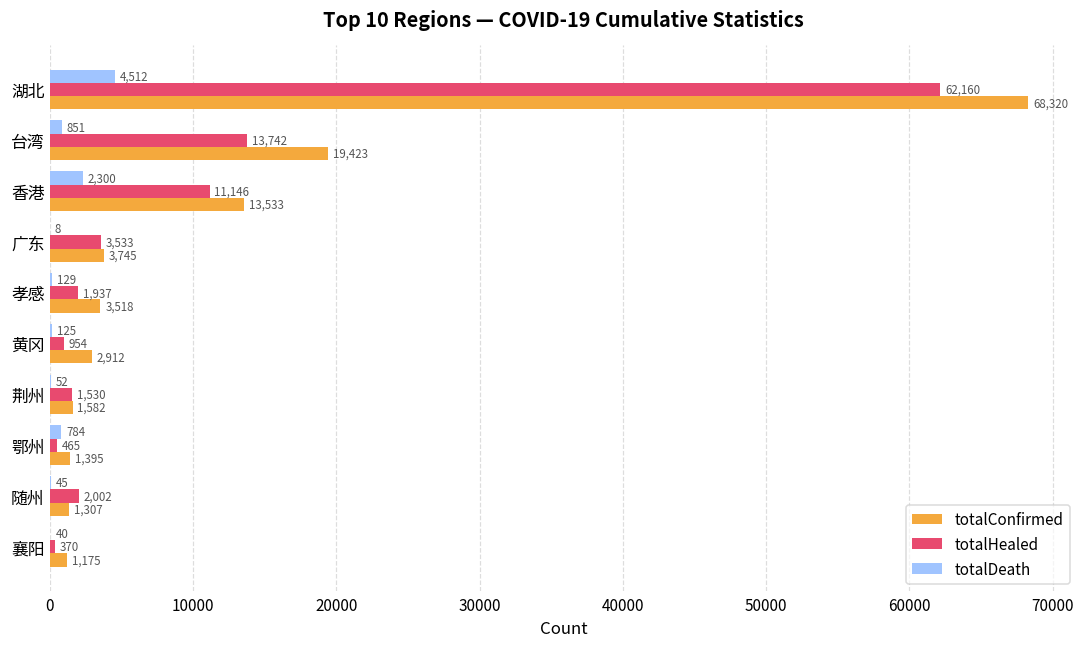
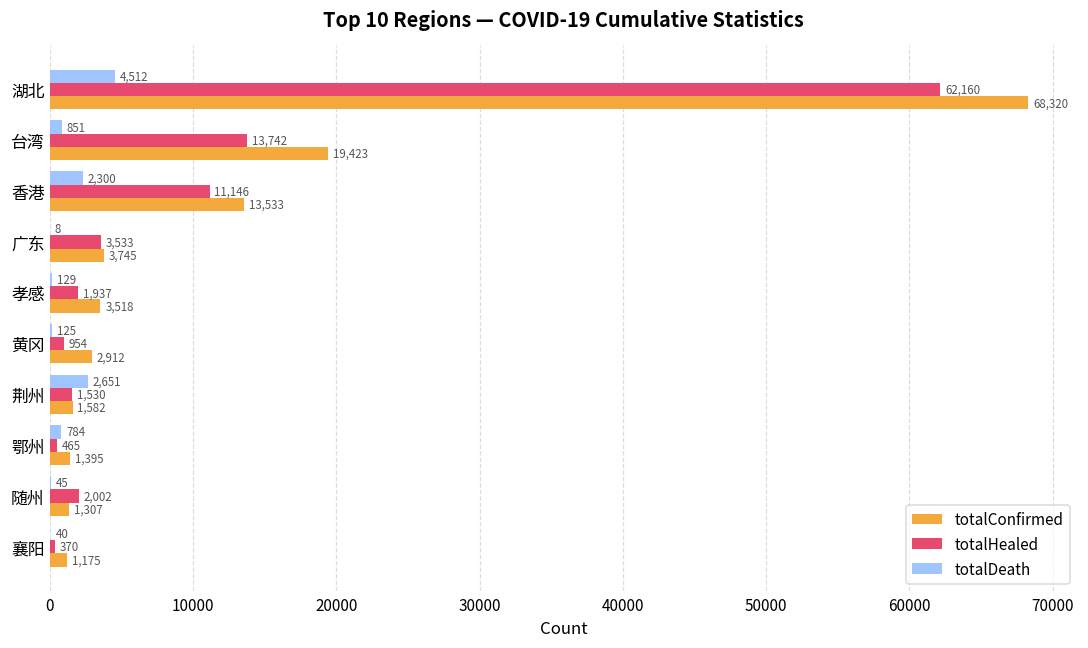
totalDeath, 荆州: 52 -> 2,651
